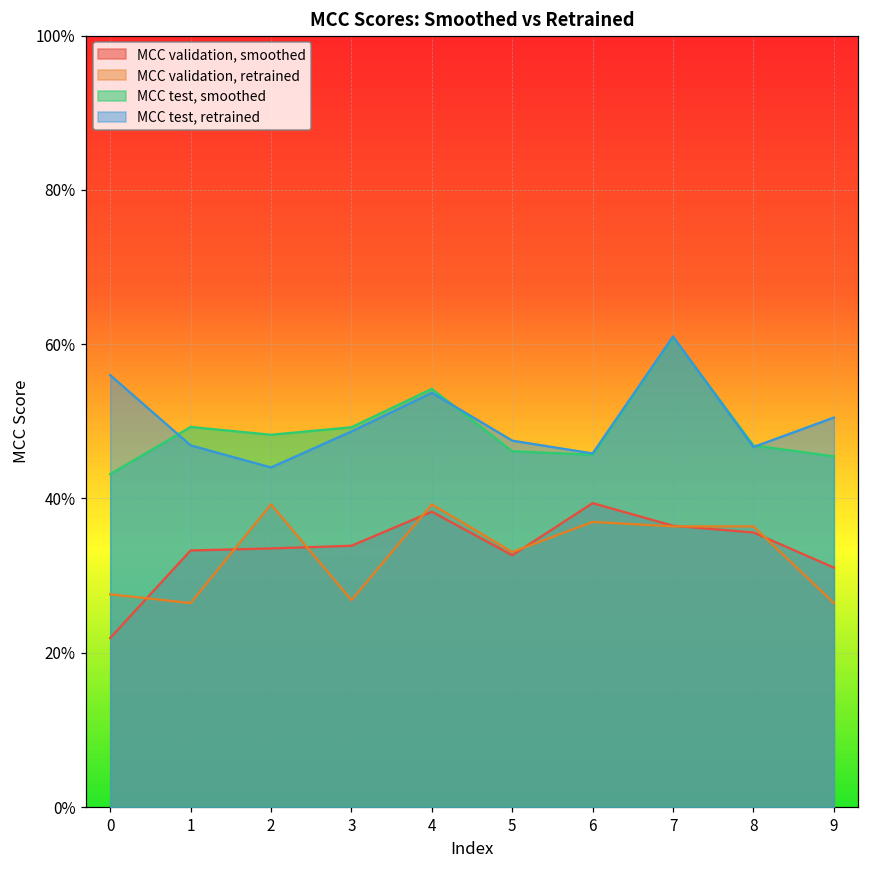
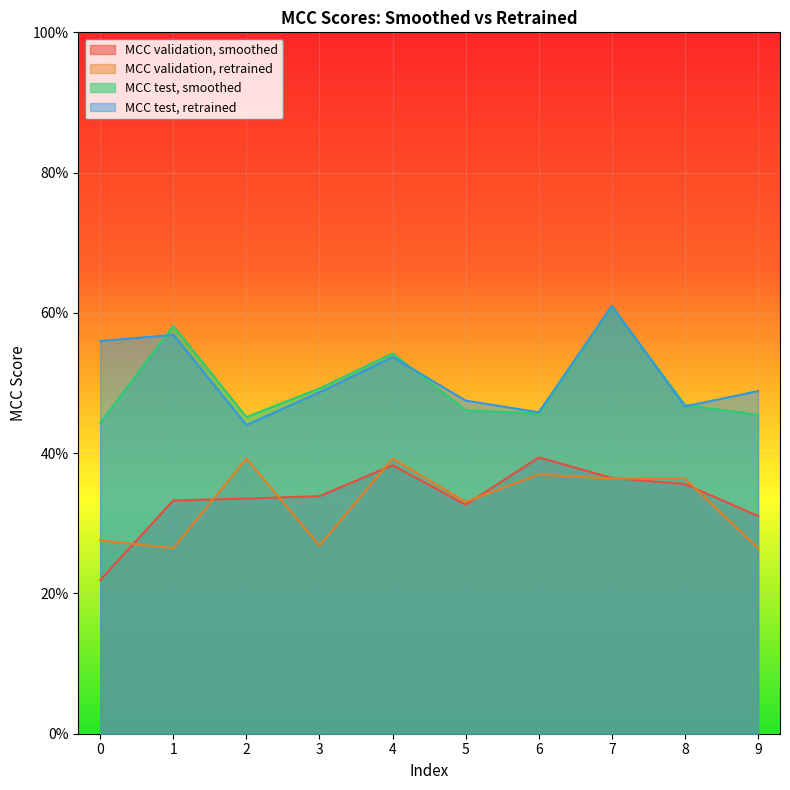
MCC test, smoothed, 0: 43% -> 44%
MCC test, smoothed, 1: 49% -> 58%
MCC test, retrained, 1: 47% -> 57%
MCC test, smoothed, 2: 48% -> 45%
MCC test, retrained, 9: 50% -> 49%
